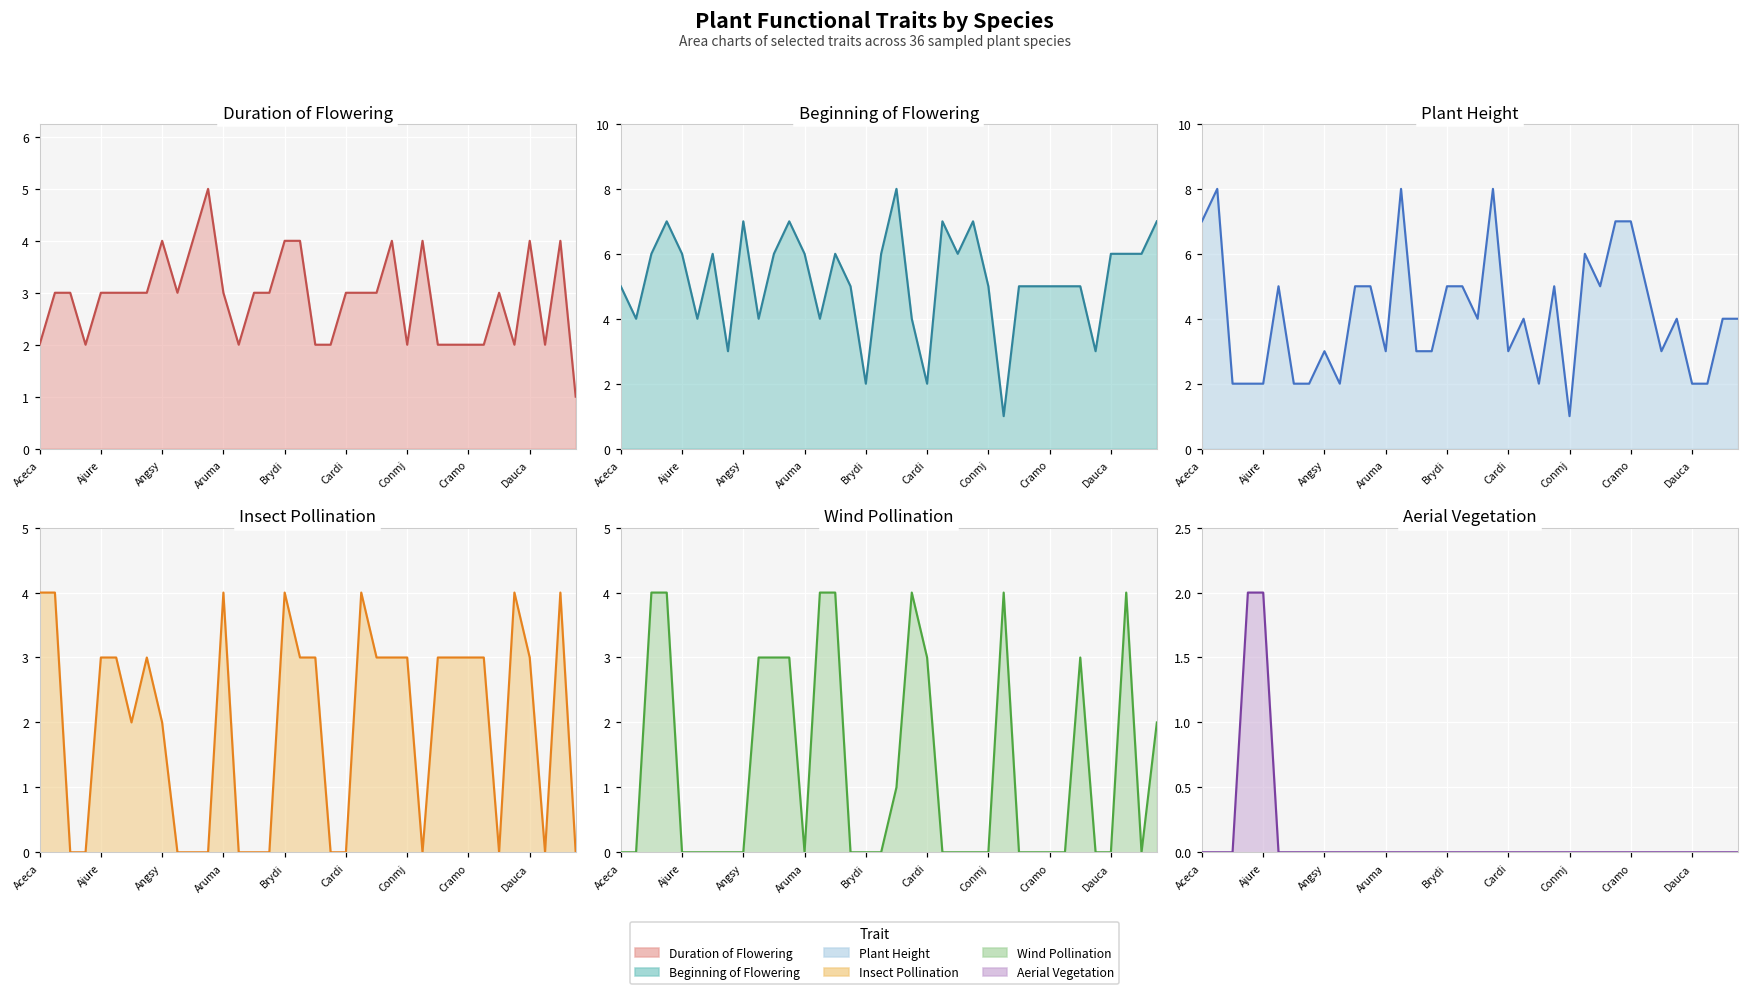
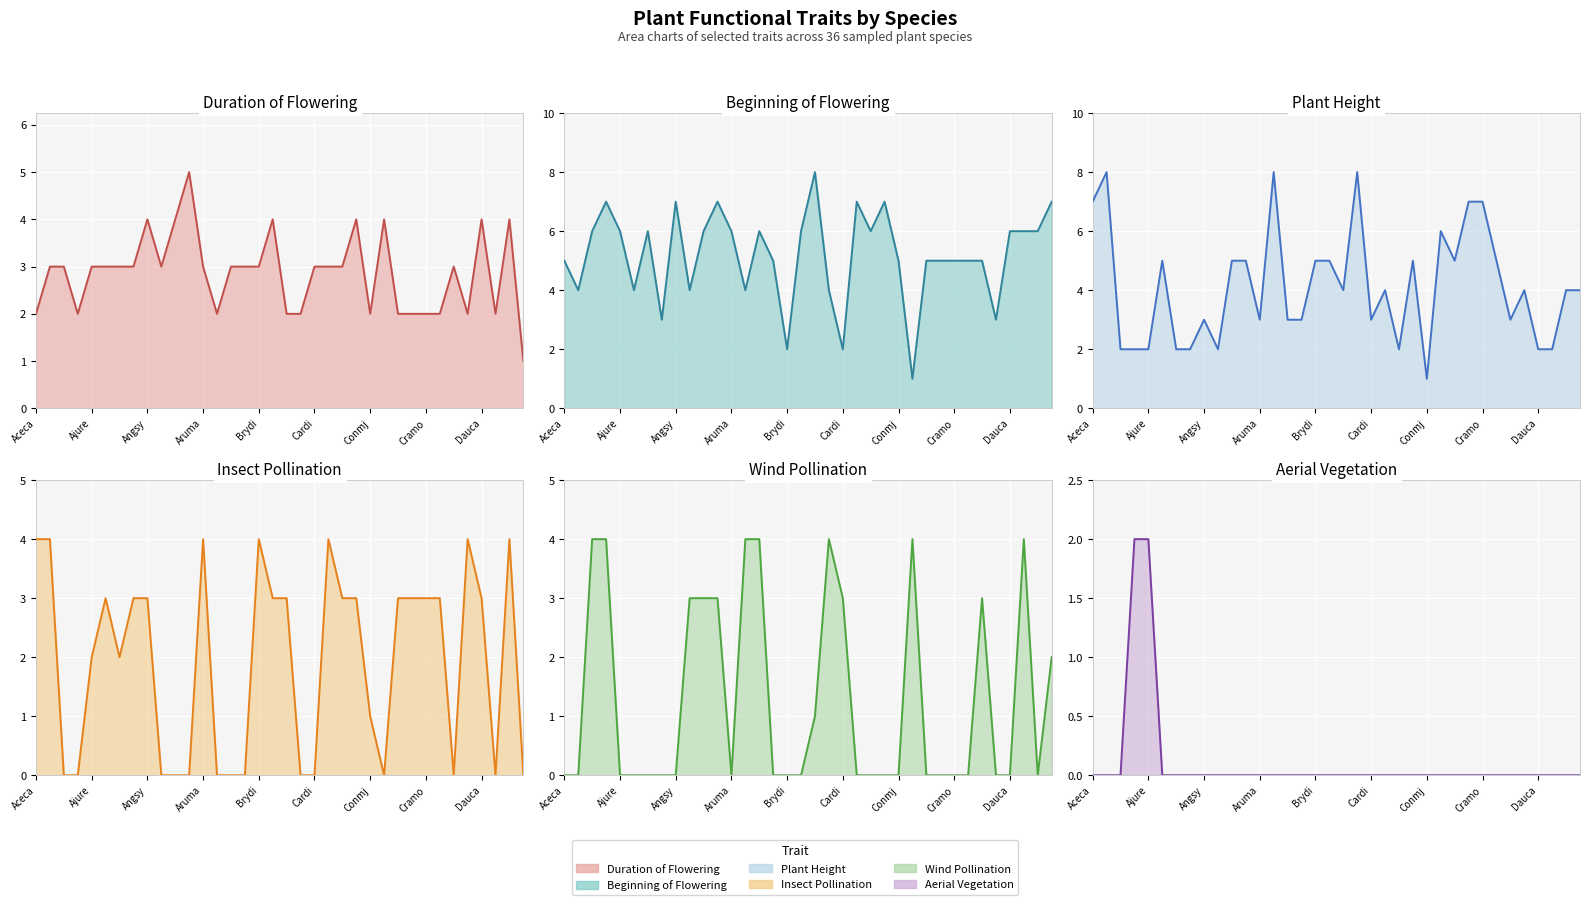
Duration of Flowering, Brydi: 4 -> 3
Insect Pollination, Ajure: 3 -> 2
Insect Pollination, Angsy: 2 -> 3
Insect Pollination, Conmj: 3 -> 1
